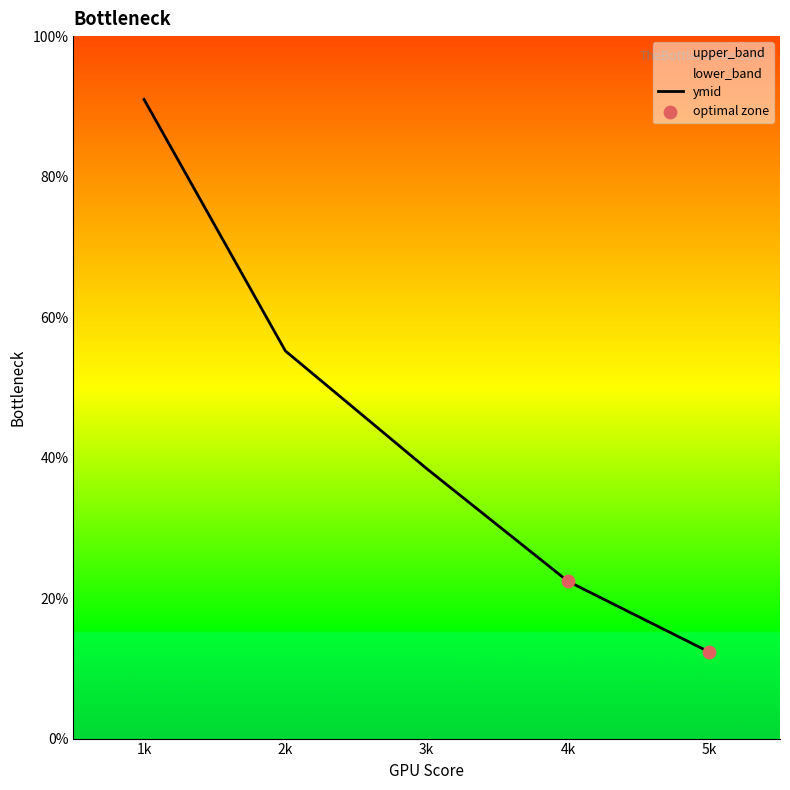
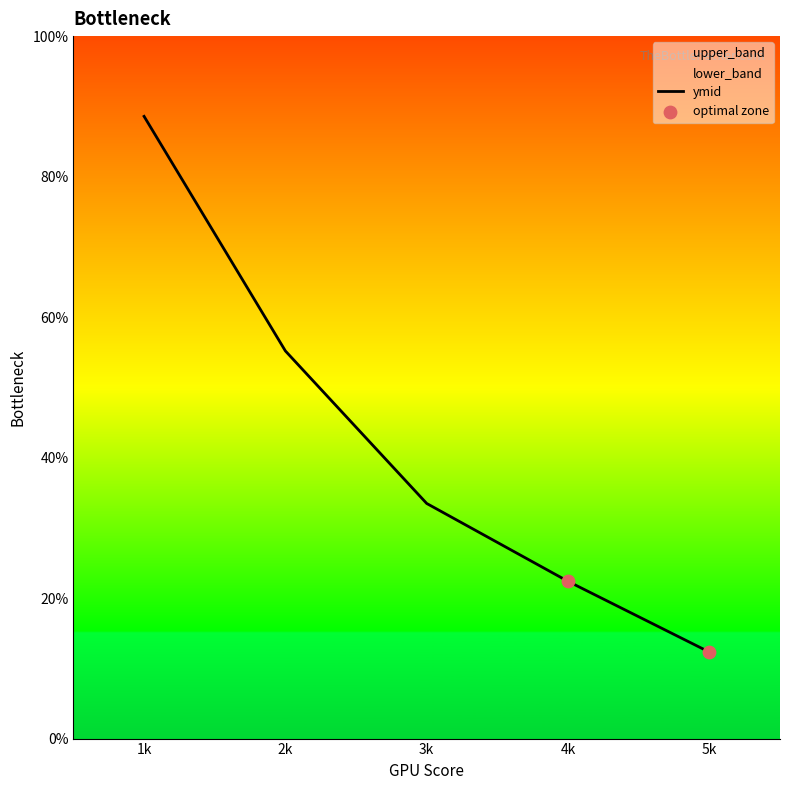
ymid, 1k: 91% -> 89%
ymid, 3k: 38% -> 33%
